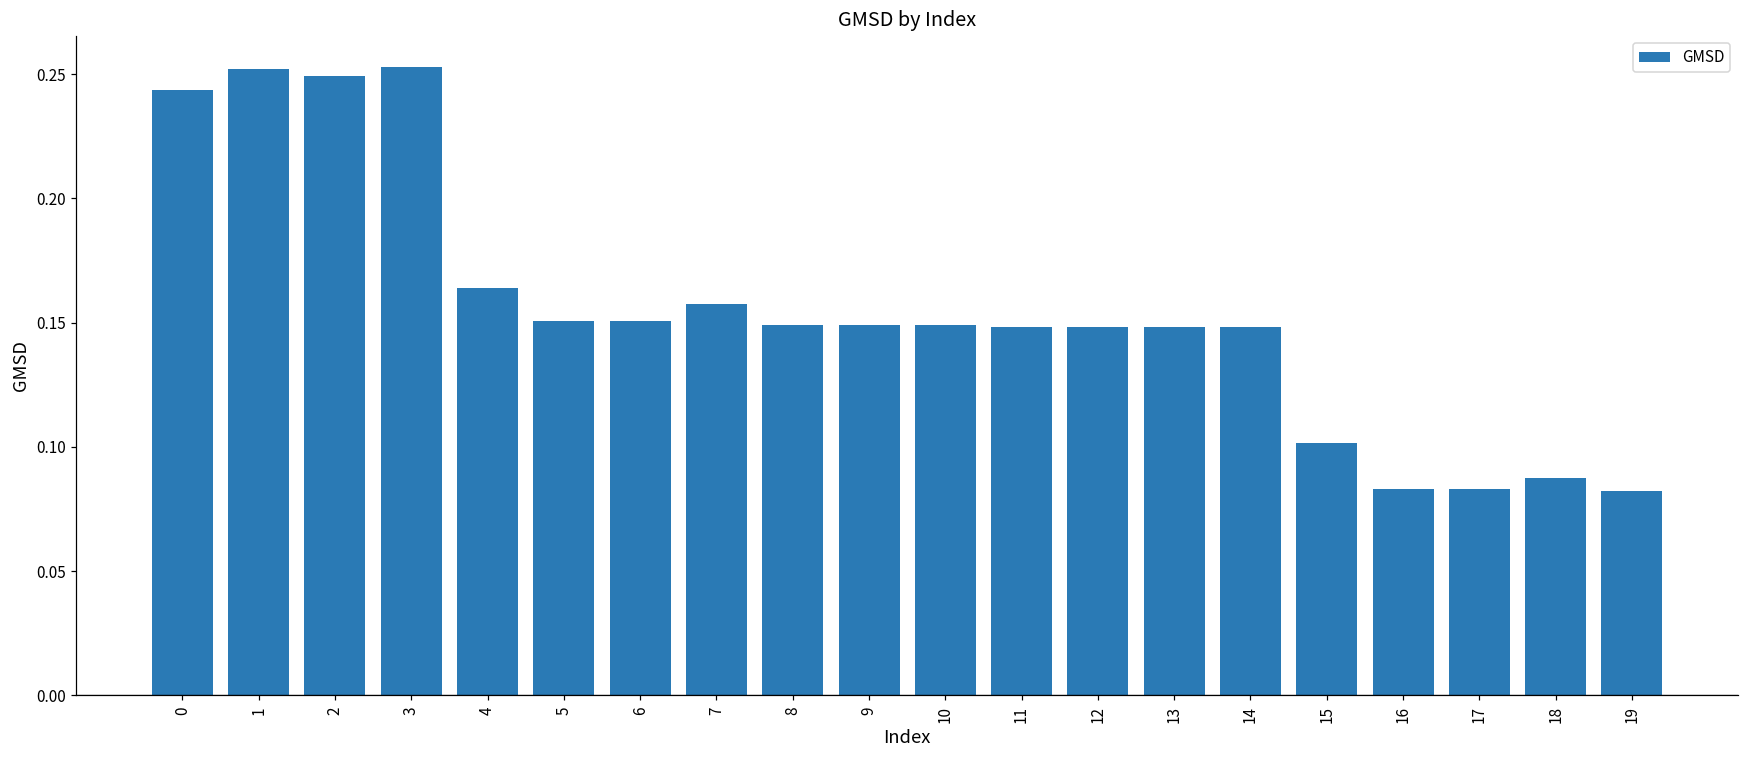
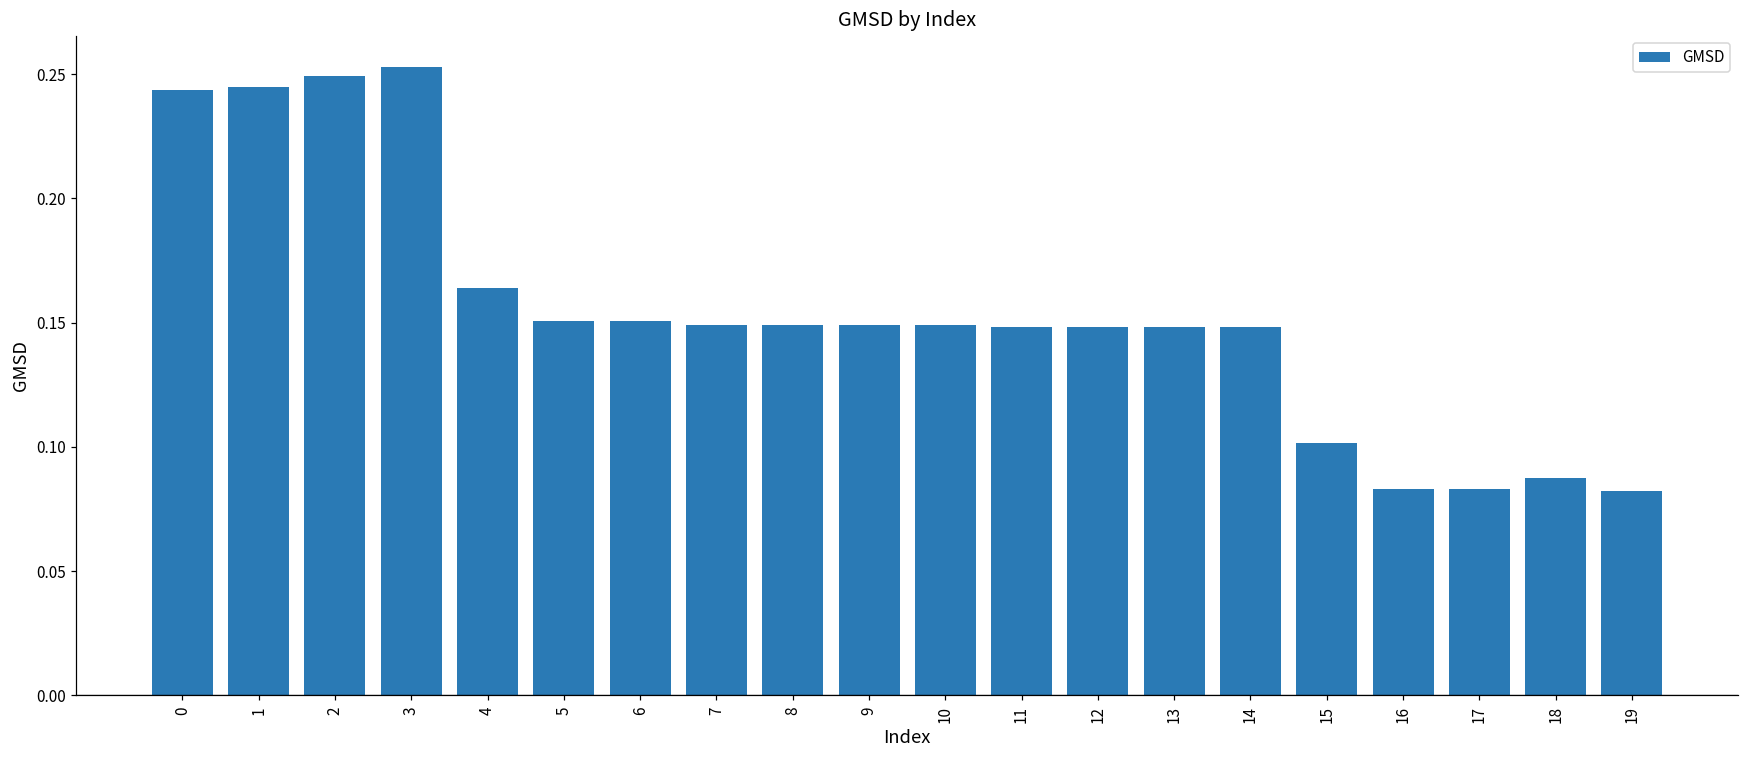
1: 0.252 -> 0.245
7: 0.158 -> 0.149
